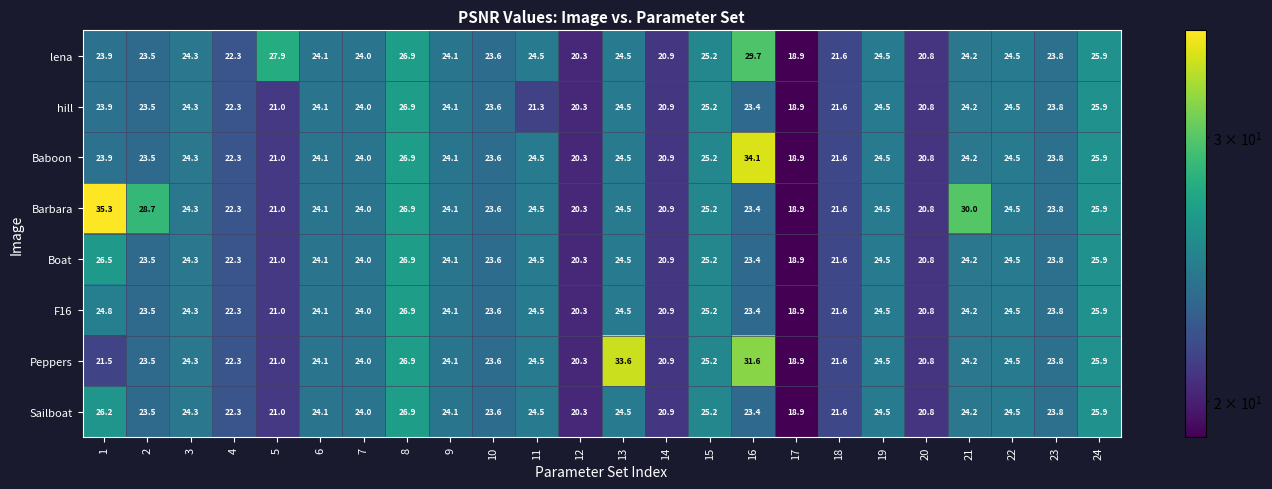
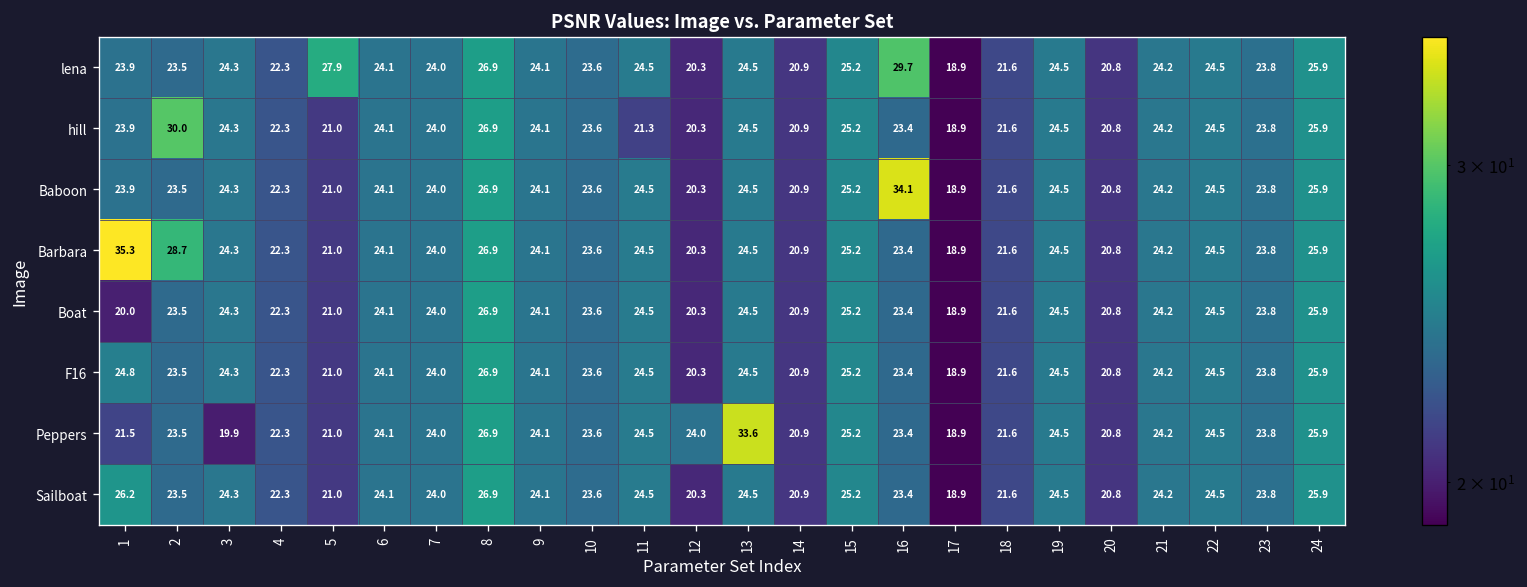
hill, 2: 23.5 -> 30.0
Barbara, 21: 30.0 -> 24.2
Boat, 1: 26.5 -> 20.0
Peppers, 3: 24.3 -> 19.9
Peppers, 12: 20.3 -> 24.0
Peppers, 16: 31.6 -> 23.4
